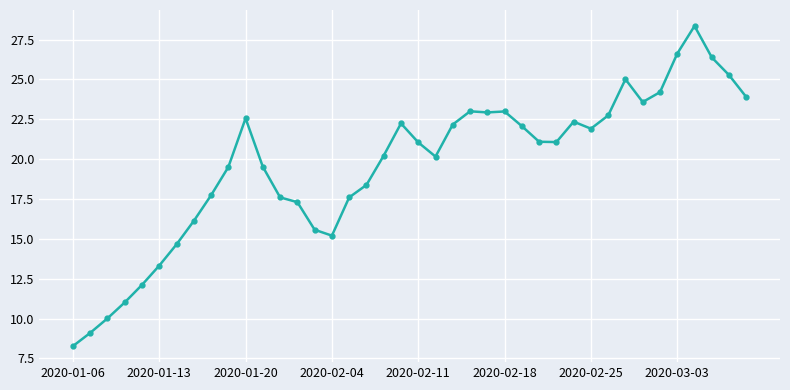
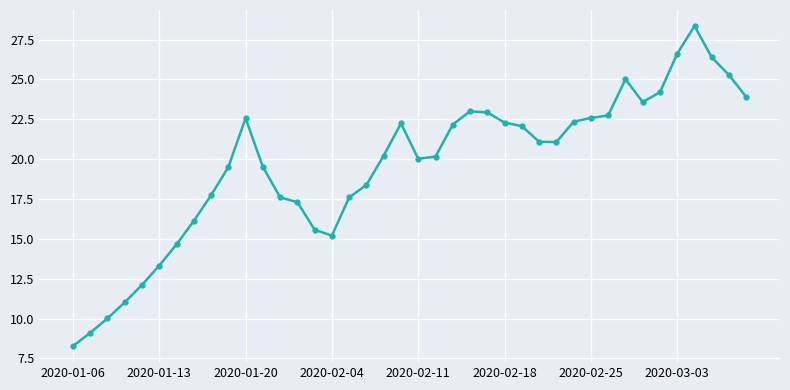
2020-02-11: 21.1 -> 20.0
2020-02-18: 23.0 -> 22.3
2020-02-25: 21.9 -> 22.6
